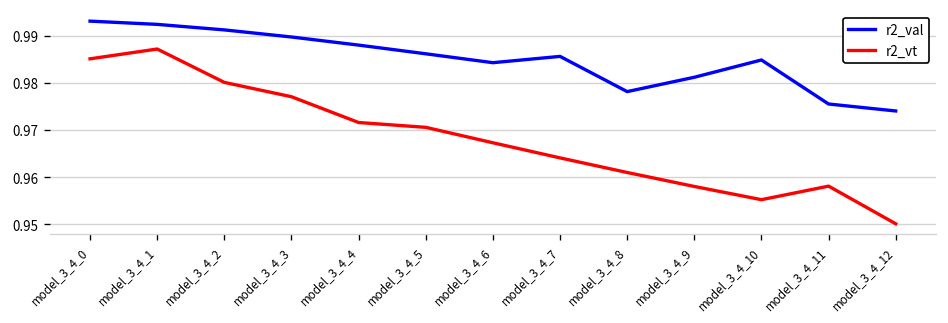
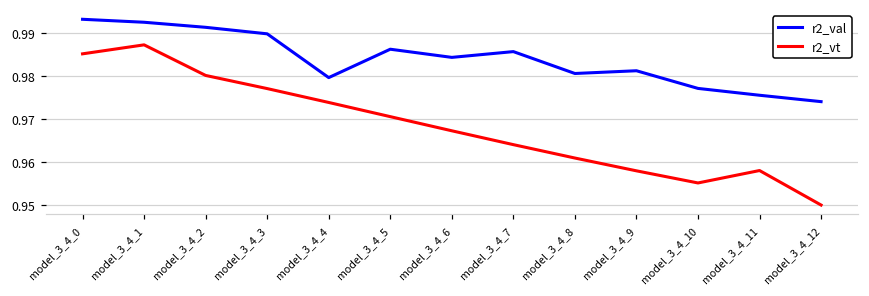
r2_val, model_3_4_4: 0.988 -> 0.980
r2_vt, model_3_4_4: 0.972 -> 0.974
r2_val, model_3_4_8: 0.978 -> 0.981
r2_val, model_3_4_10: 0.985 -> 0.977
